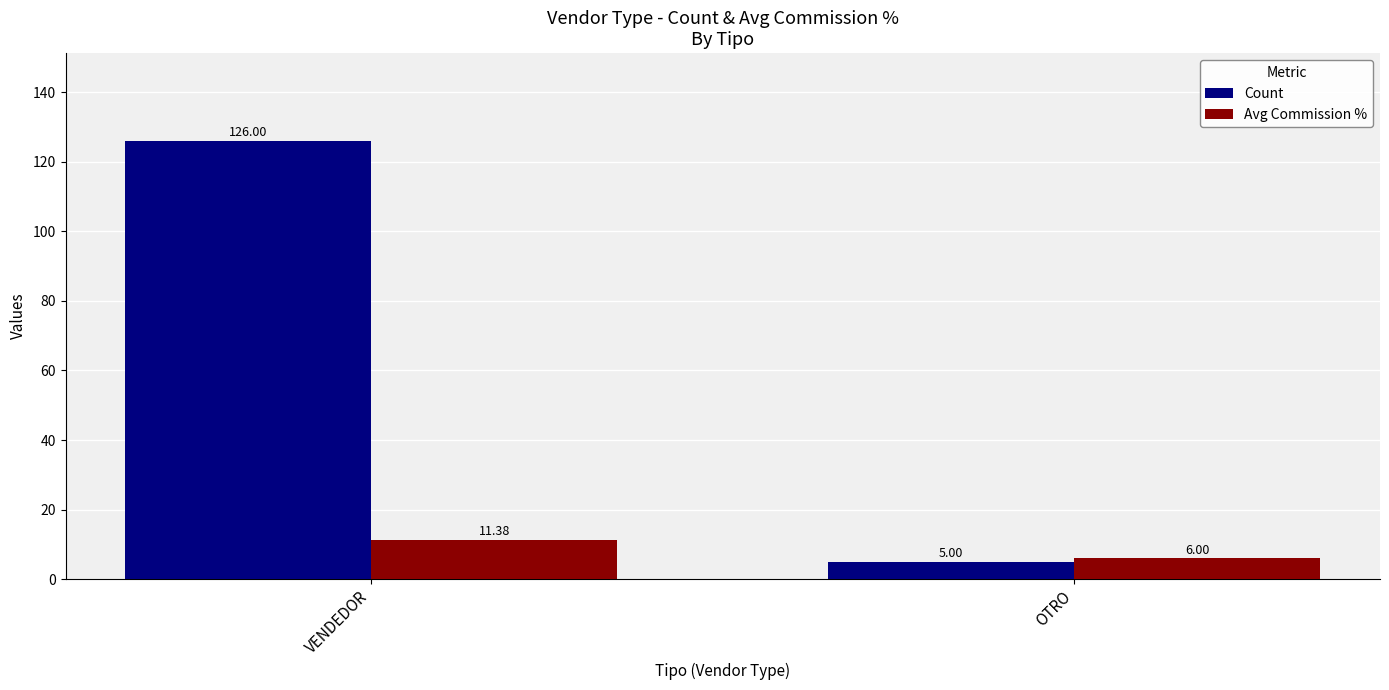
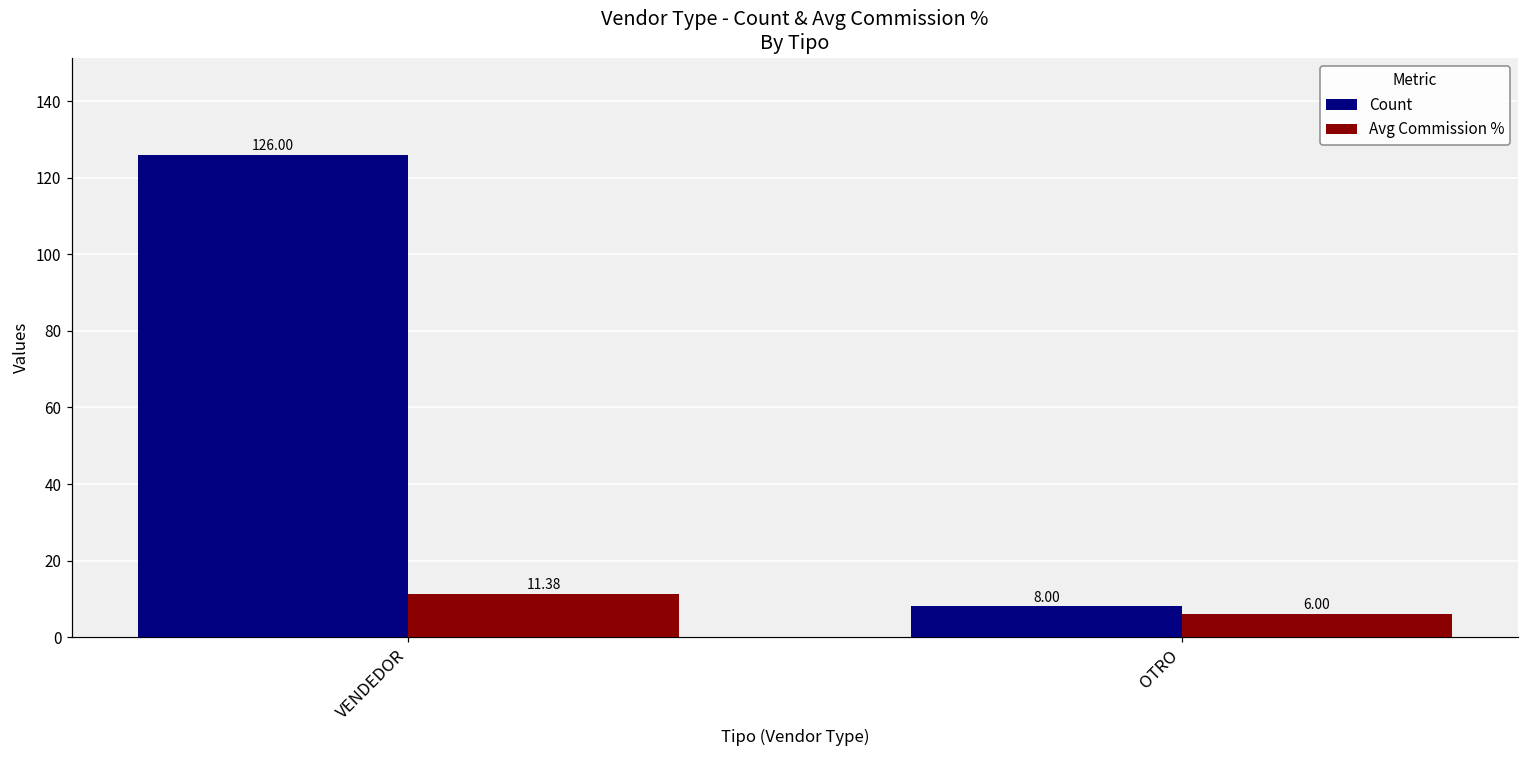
Count, OTRO: 5.00 -> 8.00
